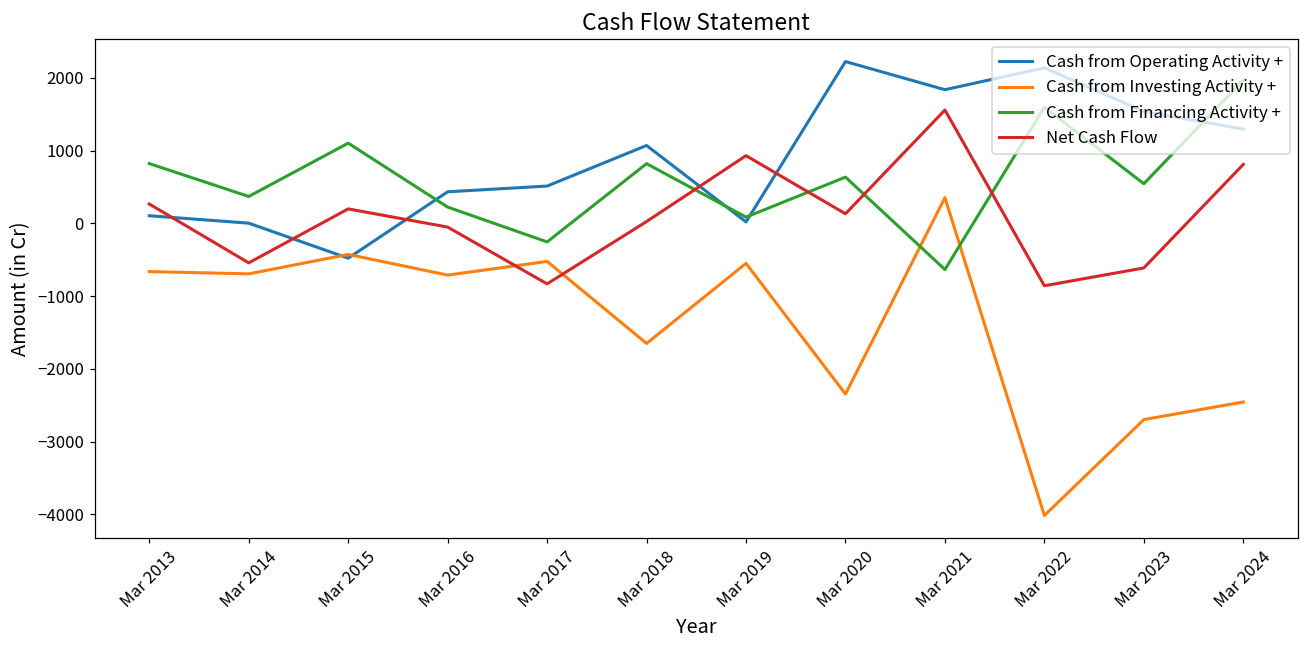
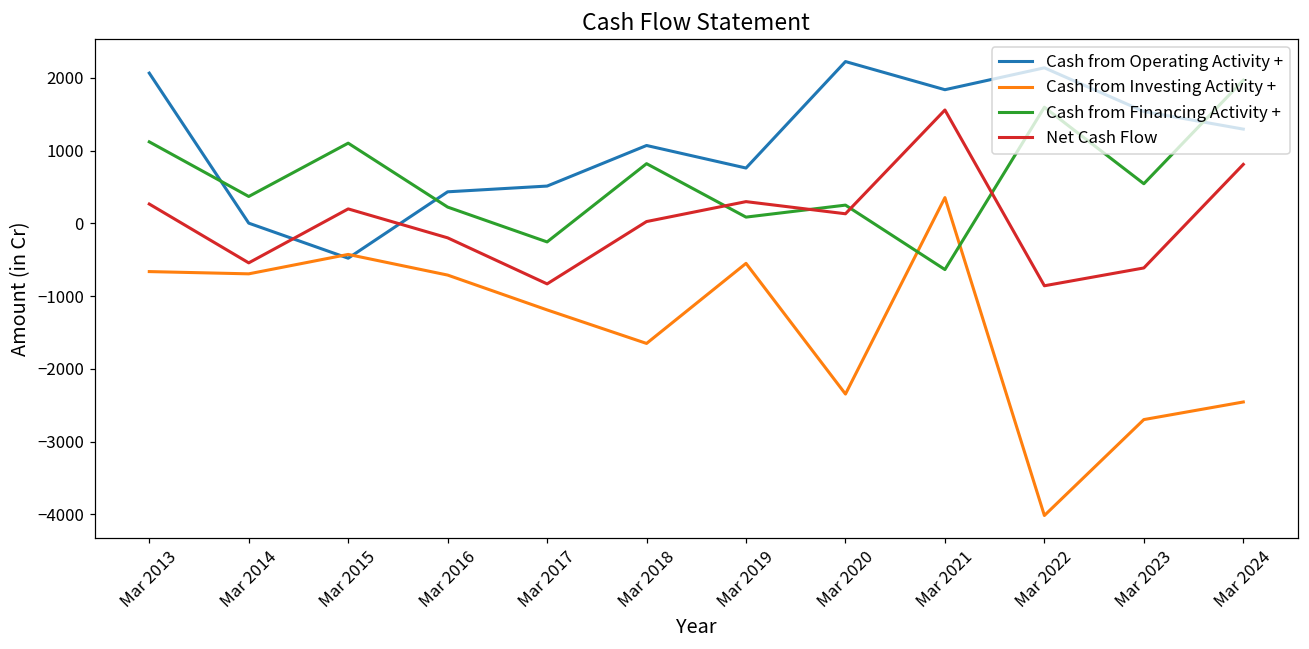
Cash from Operating Activity +, Mar 2013: 100 -> 2100
Cash from Financing Activity +, Mar 2013: 800 -> 1100
Net Cash Flow, Mar 2016: -100 -> -200
Cash from Investing Activity +, Mar 2017: -500 -> -1200
Cash from Operating Activity +, Mar 2019: 0 -> 800
Net Cash Flow, Mar 2019: 900 -> 300
Cash from Financing Activity +, Mar 2020: 600 -> 300
